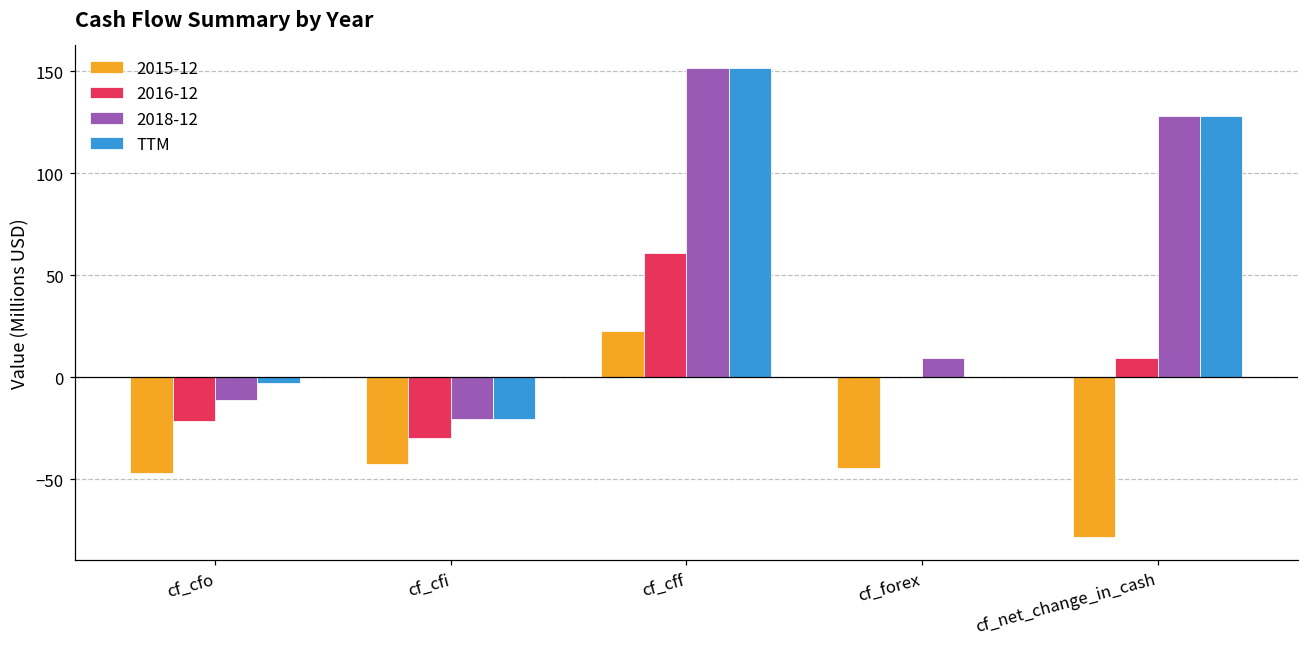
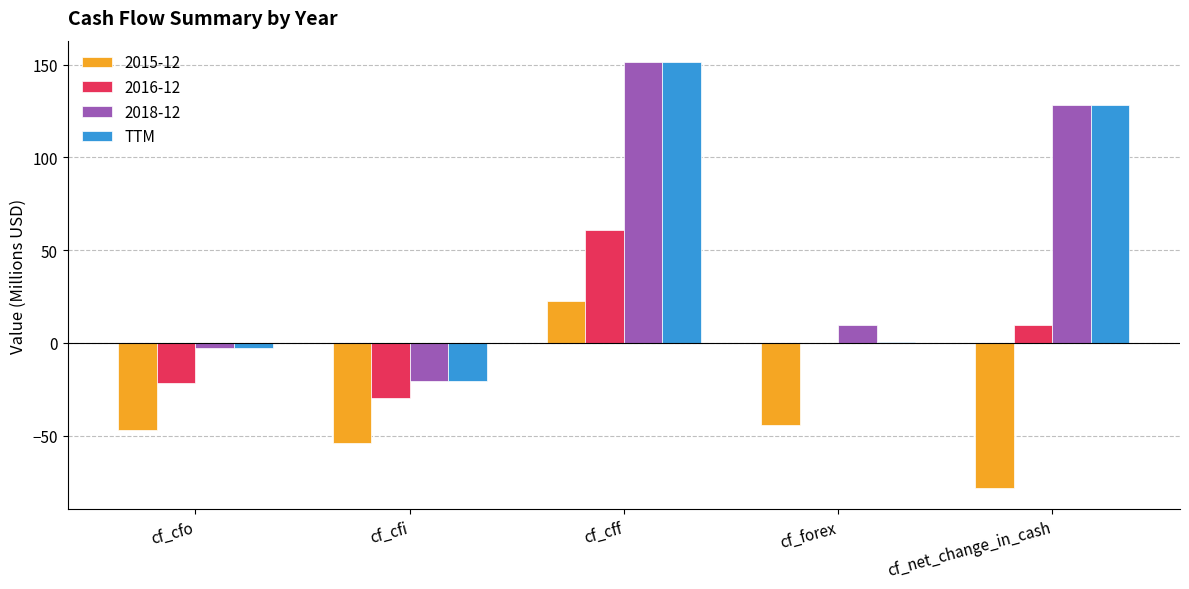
2018-12, cf_cfo: -11 -> -3
2015-12, cf_cfi: -43 -> -54
